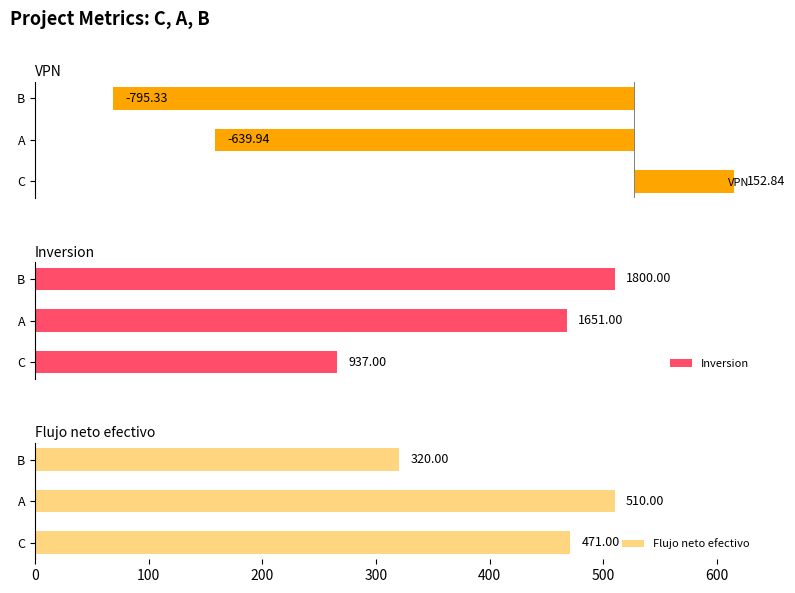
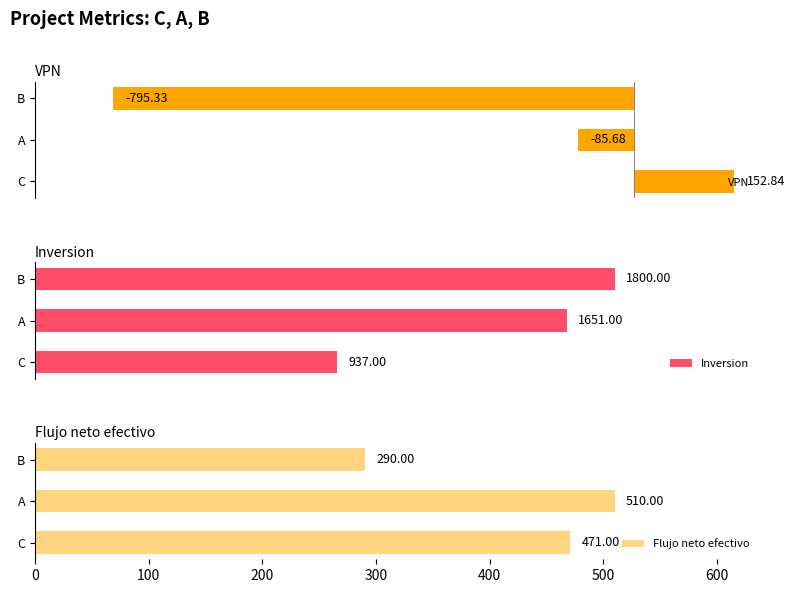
VPN, A: -639.94 -> -85.68
Flujo neto efectivo, B: 320.00 -> 290.00
